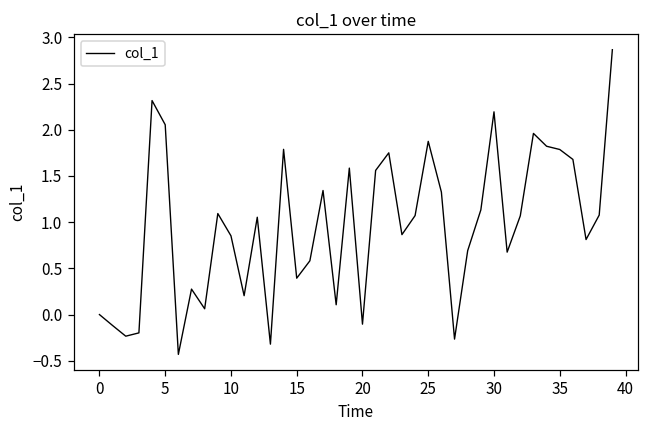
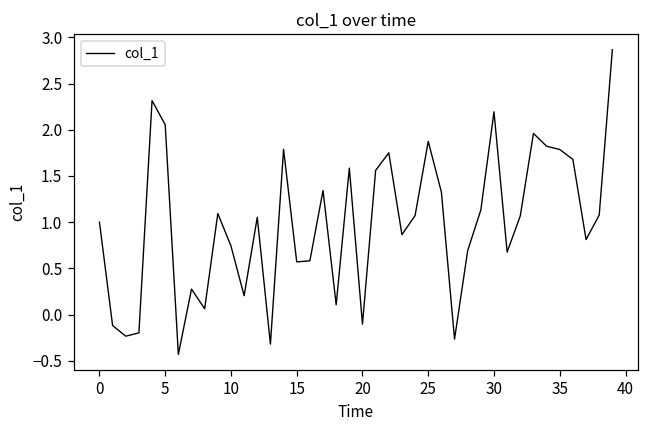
0: 0 -> 1
10: 0.9 -> 0.7
15: 0.4 -> 0.6
